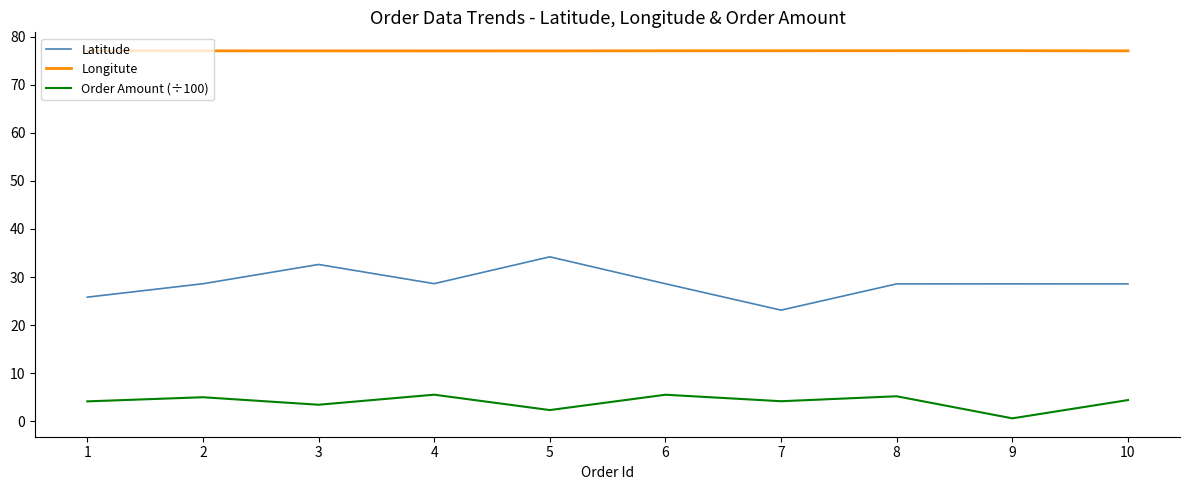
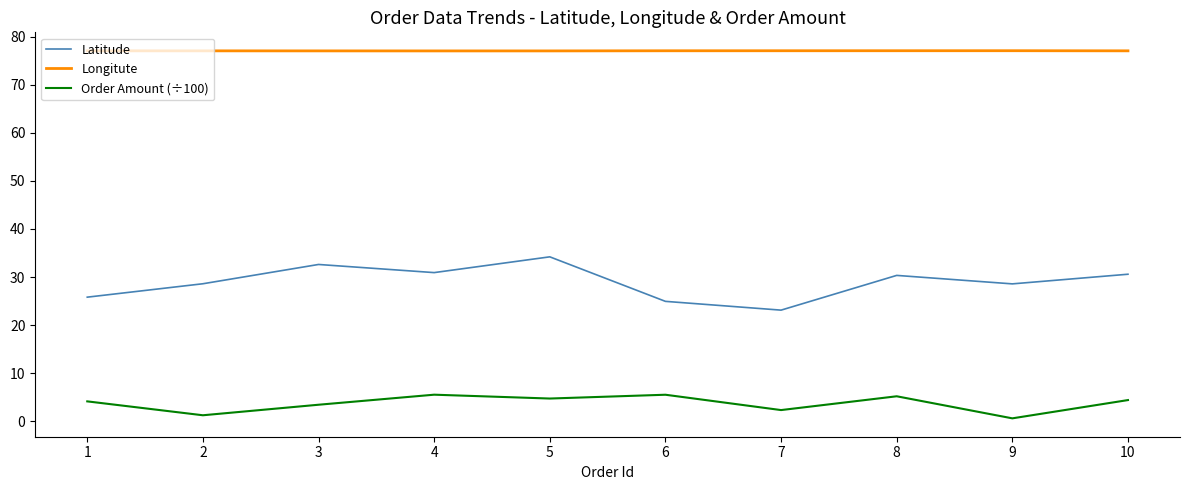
Order Amount (÷100), 2: 5 -> 1
Latitude, 4: 29 -> 31
Order Amount (÷100), 5: 2 -> 5
Latitude, 6: 29 -> 25
Order Amount (÷100), 7: 4 -> 2
Latitude, 8: 29 -> 30
Latitude, 10: 29 -> 31
